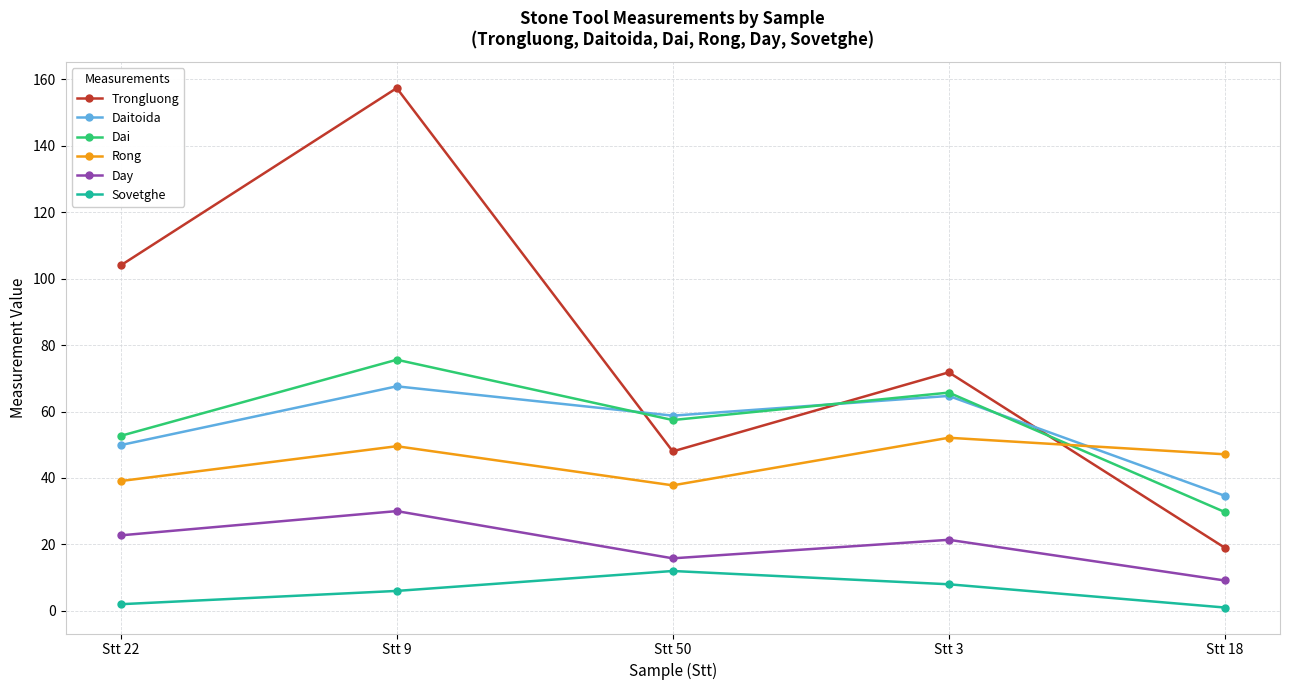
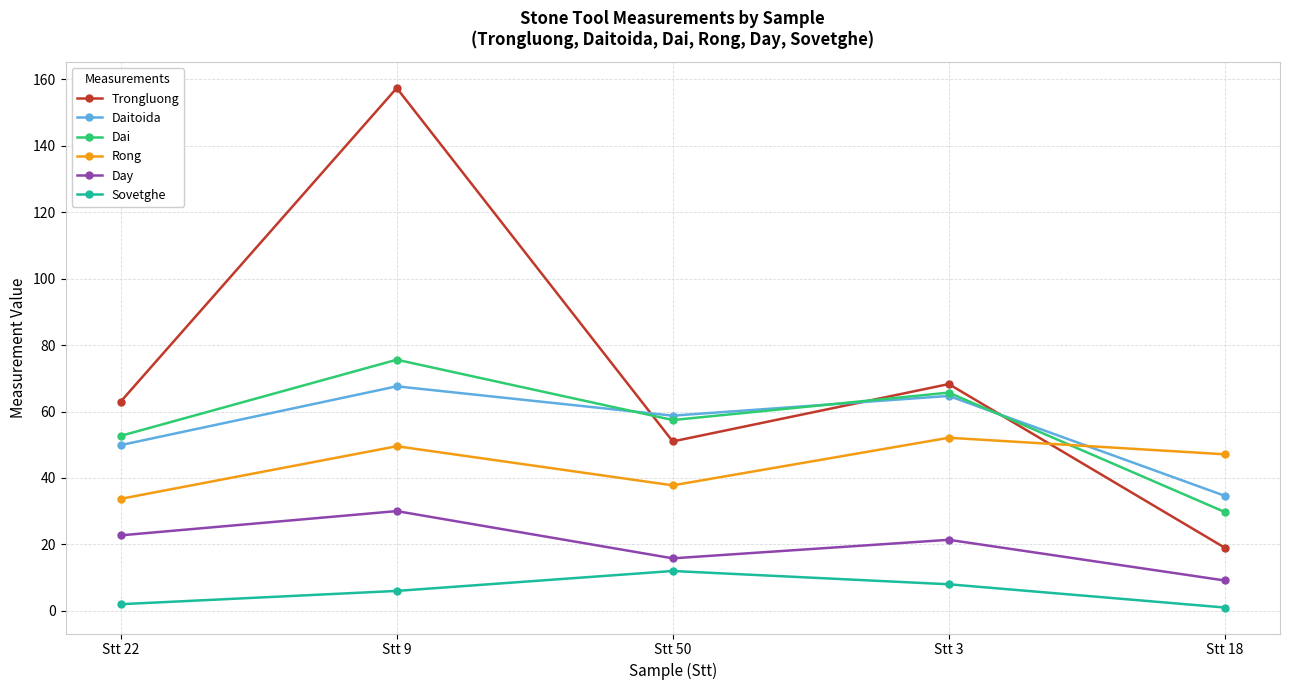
Trongluong, Stt 22: 104 -> 63
Rong, Stt 22: 39 -> 34
Trongluong, Stt 50: 48 -> 51
Trongluong, Stt 3: 72 -> 68
